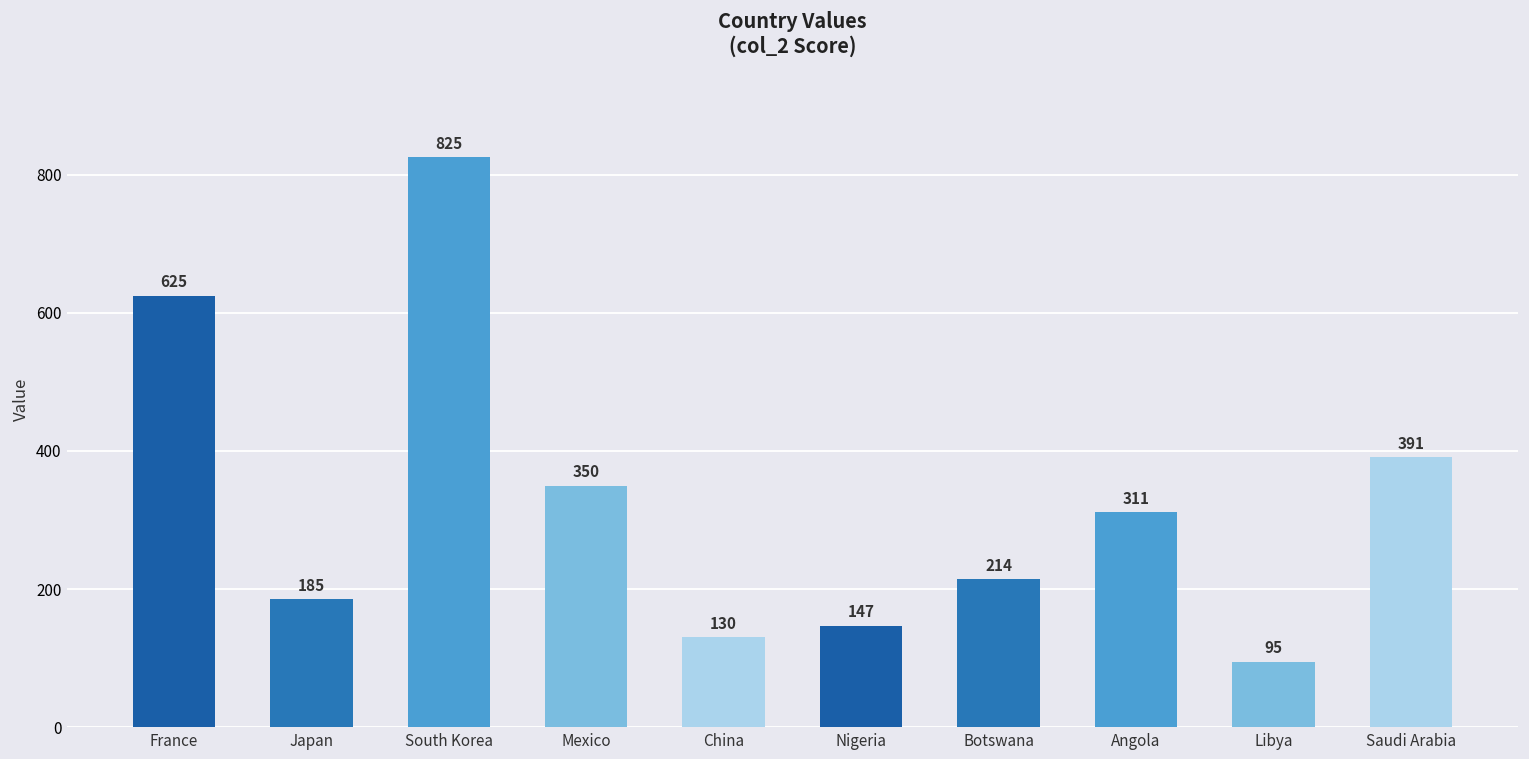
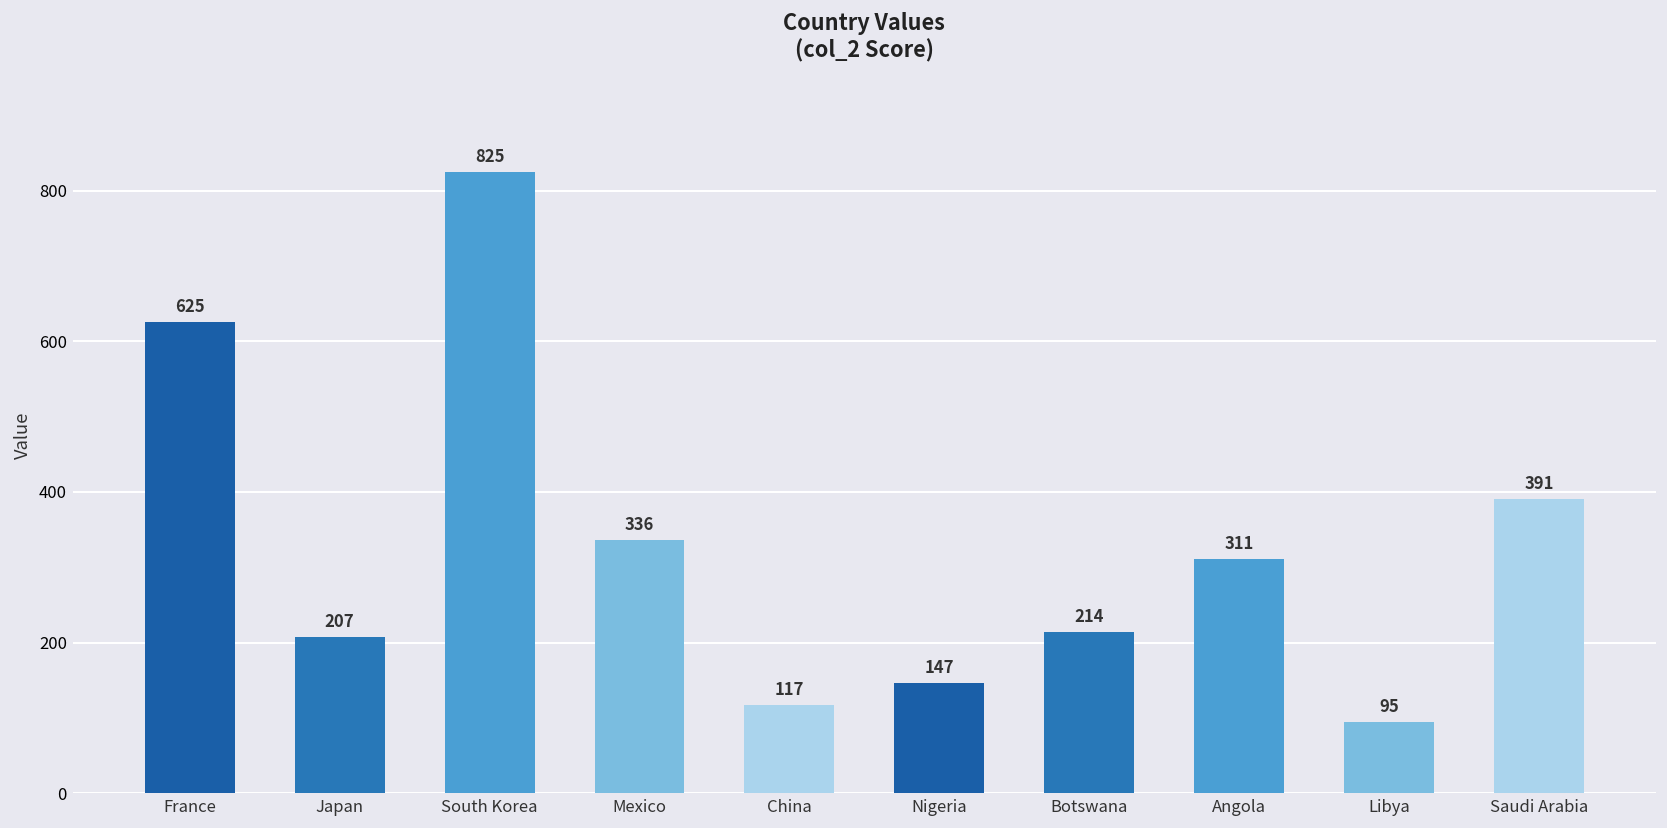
Japan: 185 -> 207
Mexico: 350 -> 336
China: 130 -> 117
